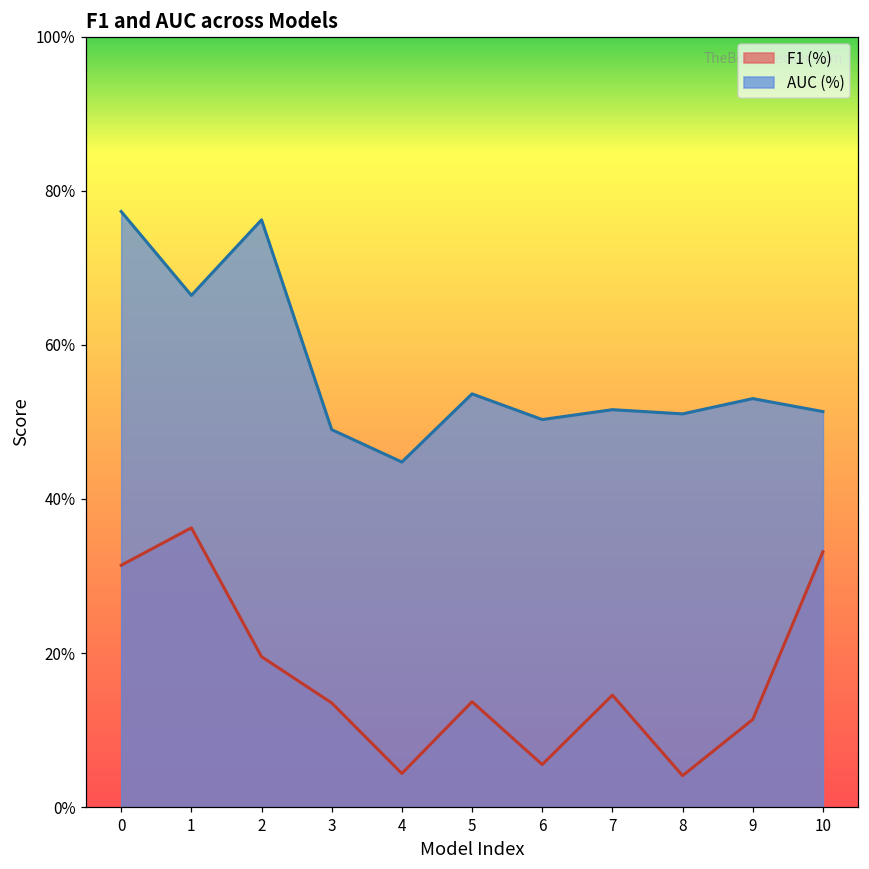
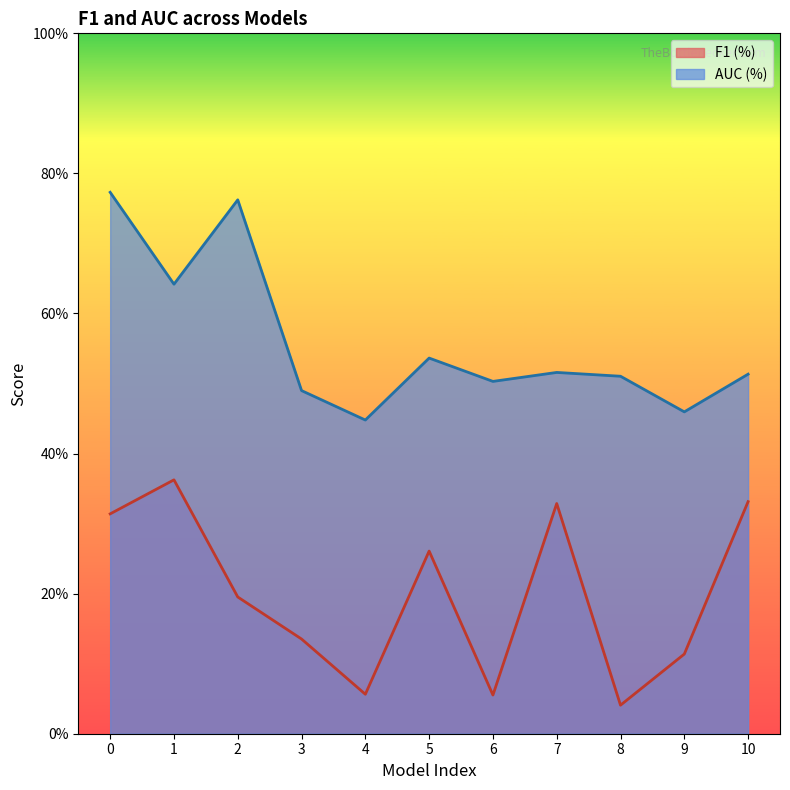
AUC (%), 1: 66% -> 64%
F1 (%), 4: 4% -> 6%
F1 (%), 5: 14% -> 26%
F1 (%), 7: 15% -> 33%
AUC (%), 9: 53% -> 46%
